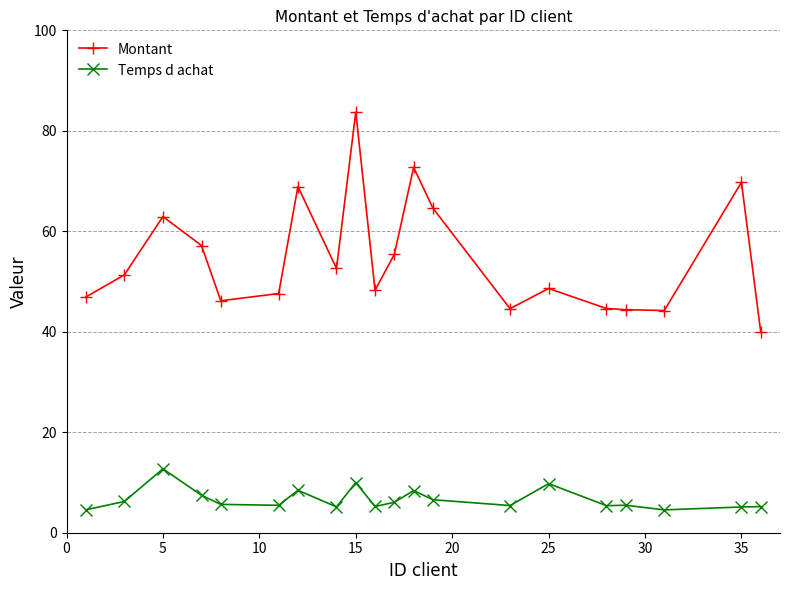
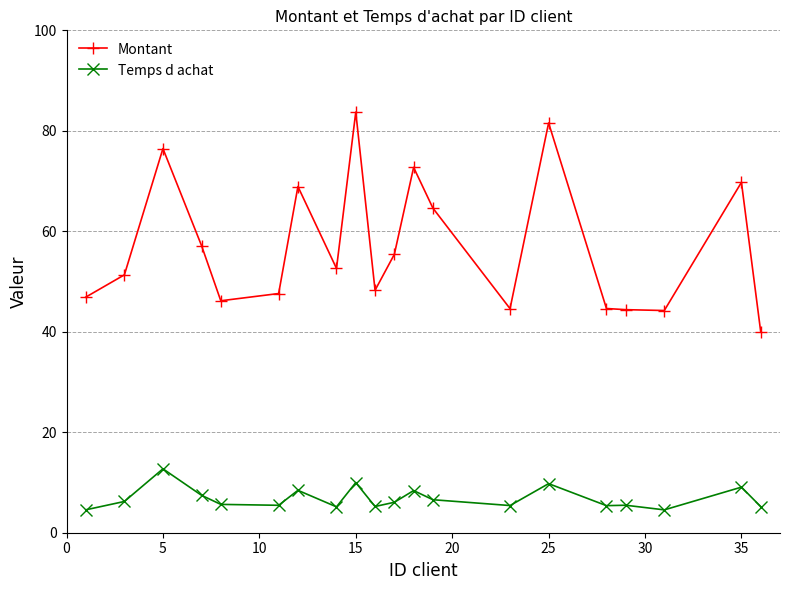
Montant, 5: 63 -> 76
Montant, 25: 49 -> 82
Temps d achat, 35: 5 -> 9
